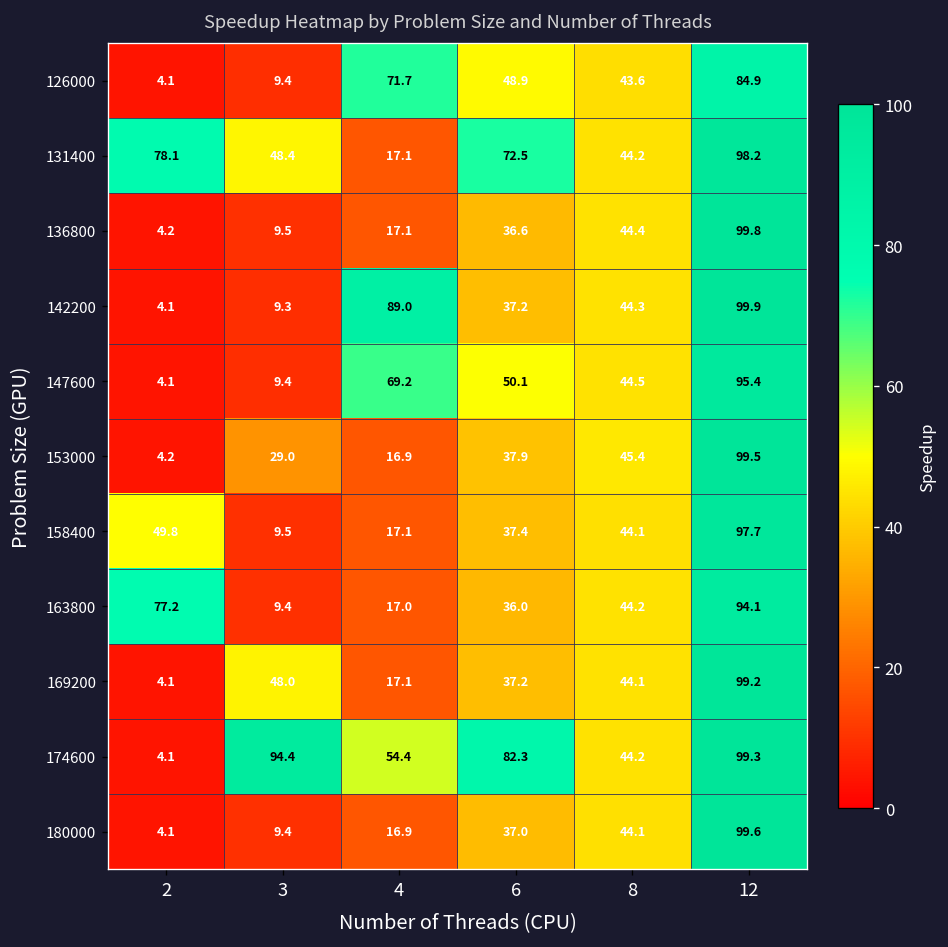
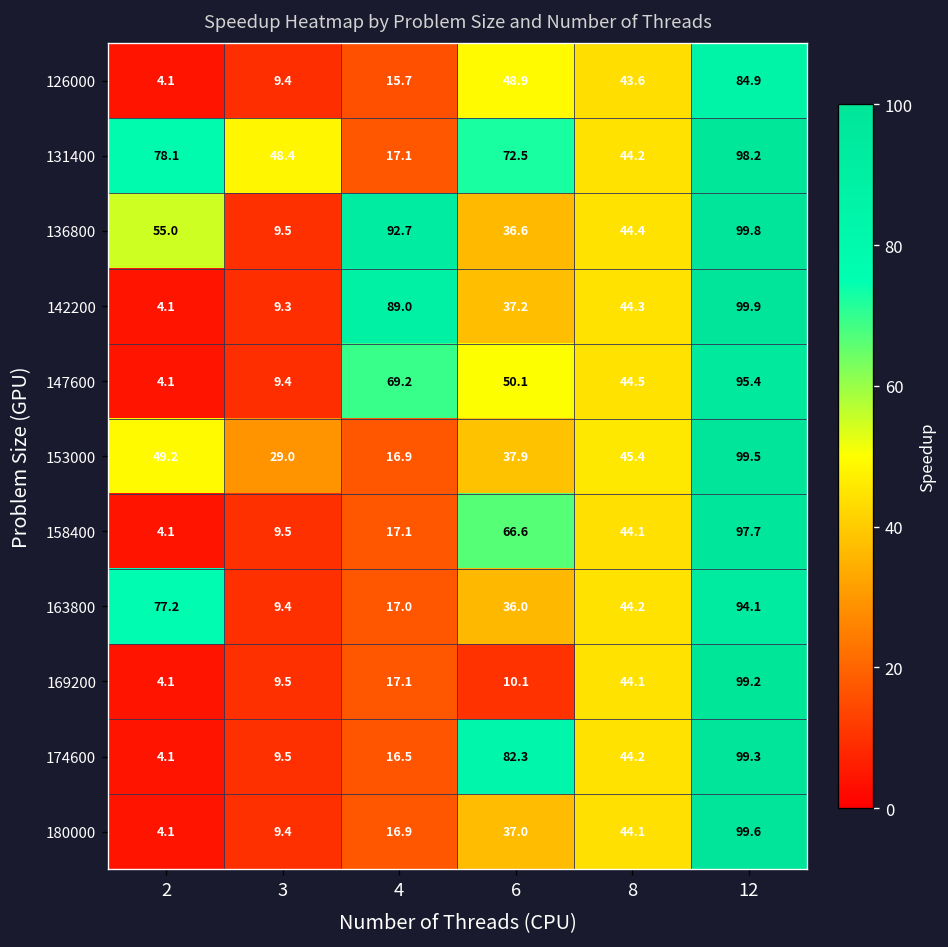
126000, 4: 71.7 -> 15.7
136800, 2: 4.2 -> 55.0
136800, 4: 17.1 -> 92.7
153000, 2: 4.2 -> 49.2
158400, 2: 49.8 -> 4.1
158400, 6: 37.4 -> 66.6
169200, 3: 48.0 -> 9.5
169200, 6: 37.2 -> 10.1
174600, 3: 94.4 -> 9.5
174600, 4: 54.4 -> 16.5
